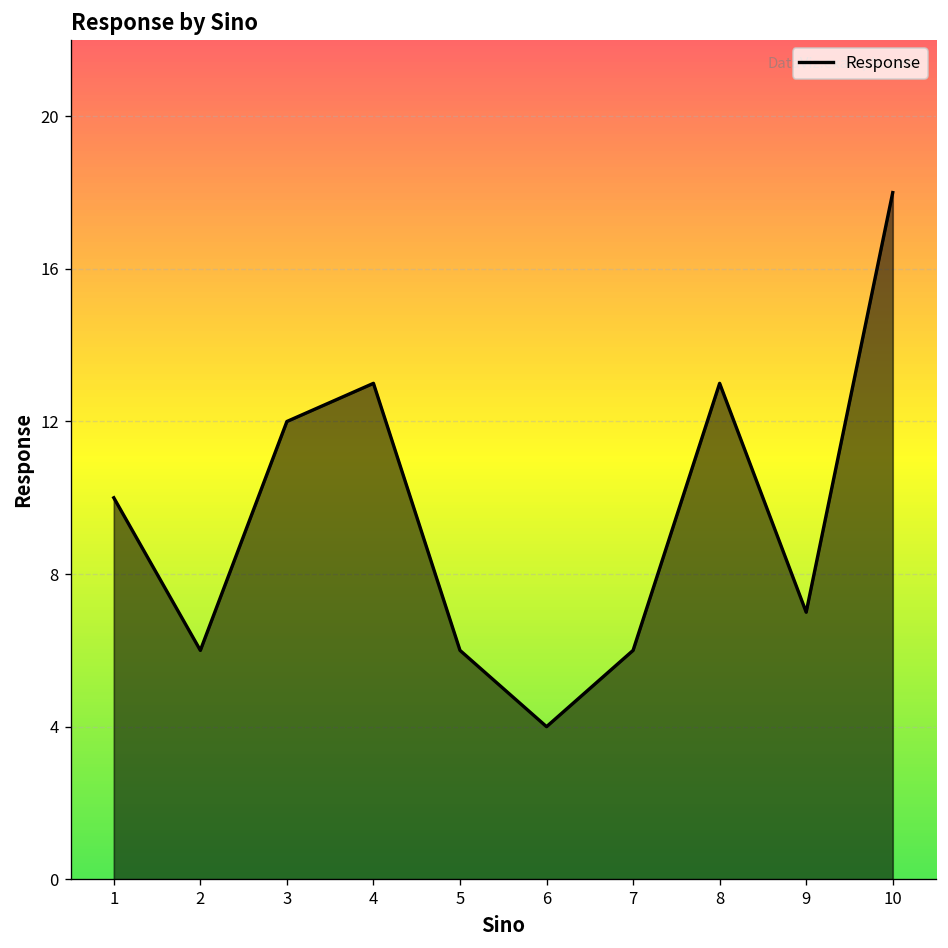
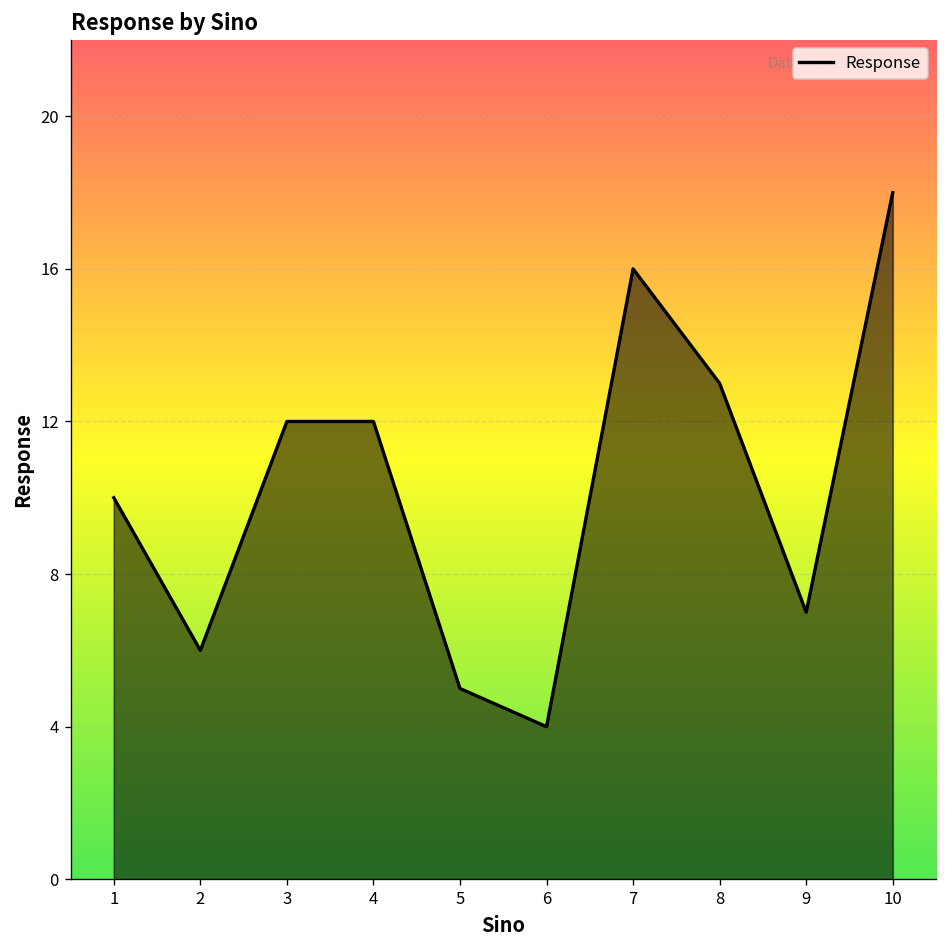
4: 13 -> 12
5: 6 -> 5
7: 6 -> 16
